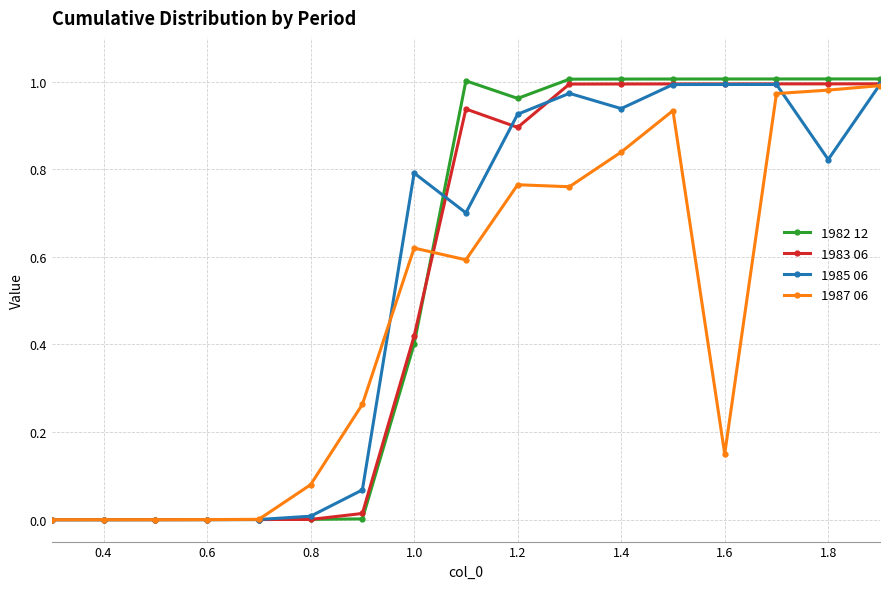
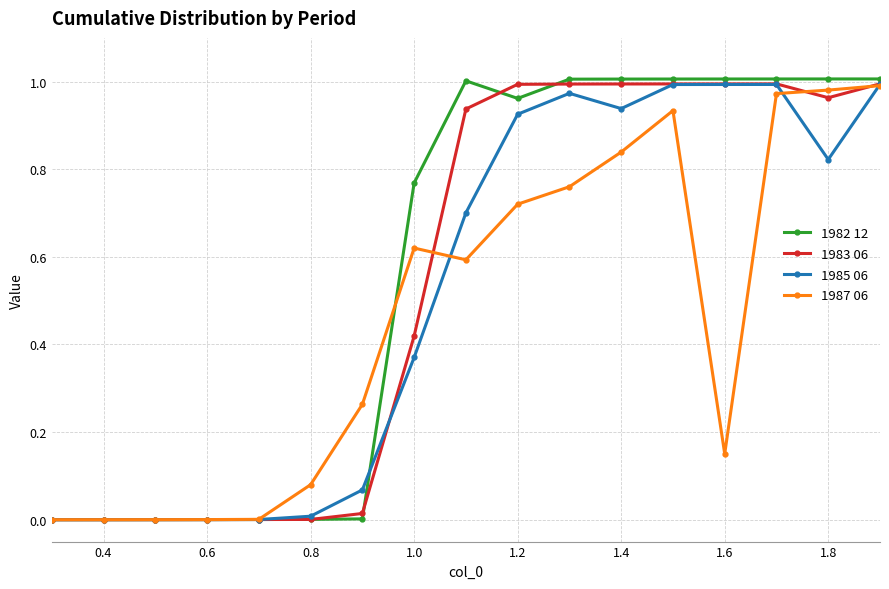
1982 12, 1.0: 0.40 -> 0.77
1985 06, 1.0: 0.79 -> 0.37
1983 06, 1.2: 0.90 -> 0.99
1987 06, 1.2: 0.76 -> 0.72
1983 06, 1.8: 1.00 -> 0.96
